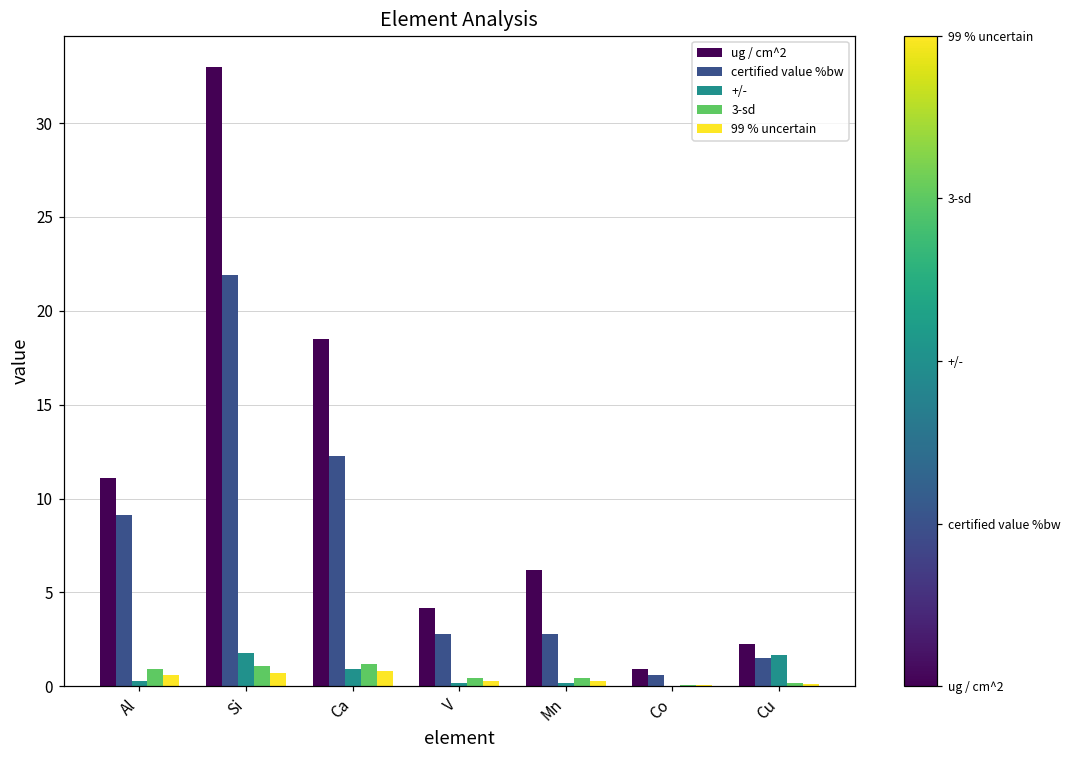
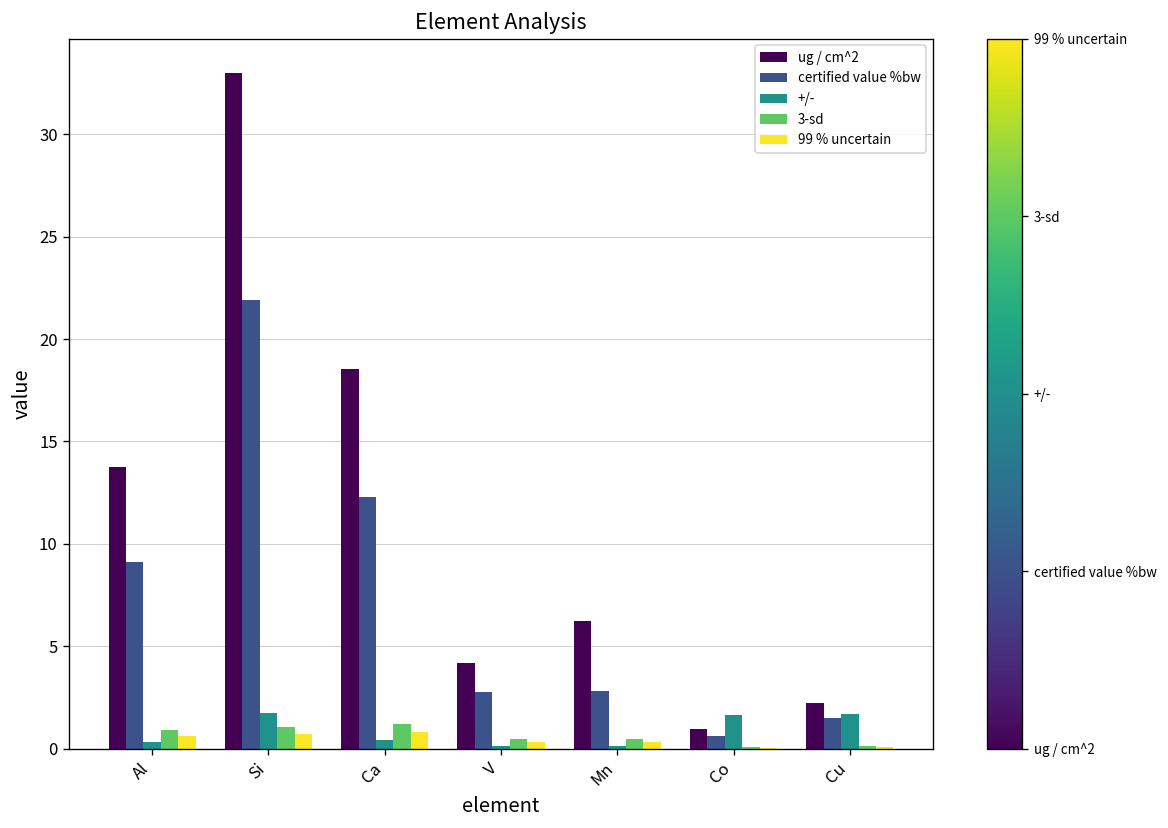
ug / cm^2, Al: 11.1 -> 13.7
+/-, Ca: 0.9 -> 0.4
+/-, Co: 0.0 -> 1.7
